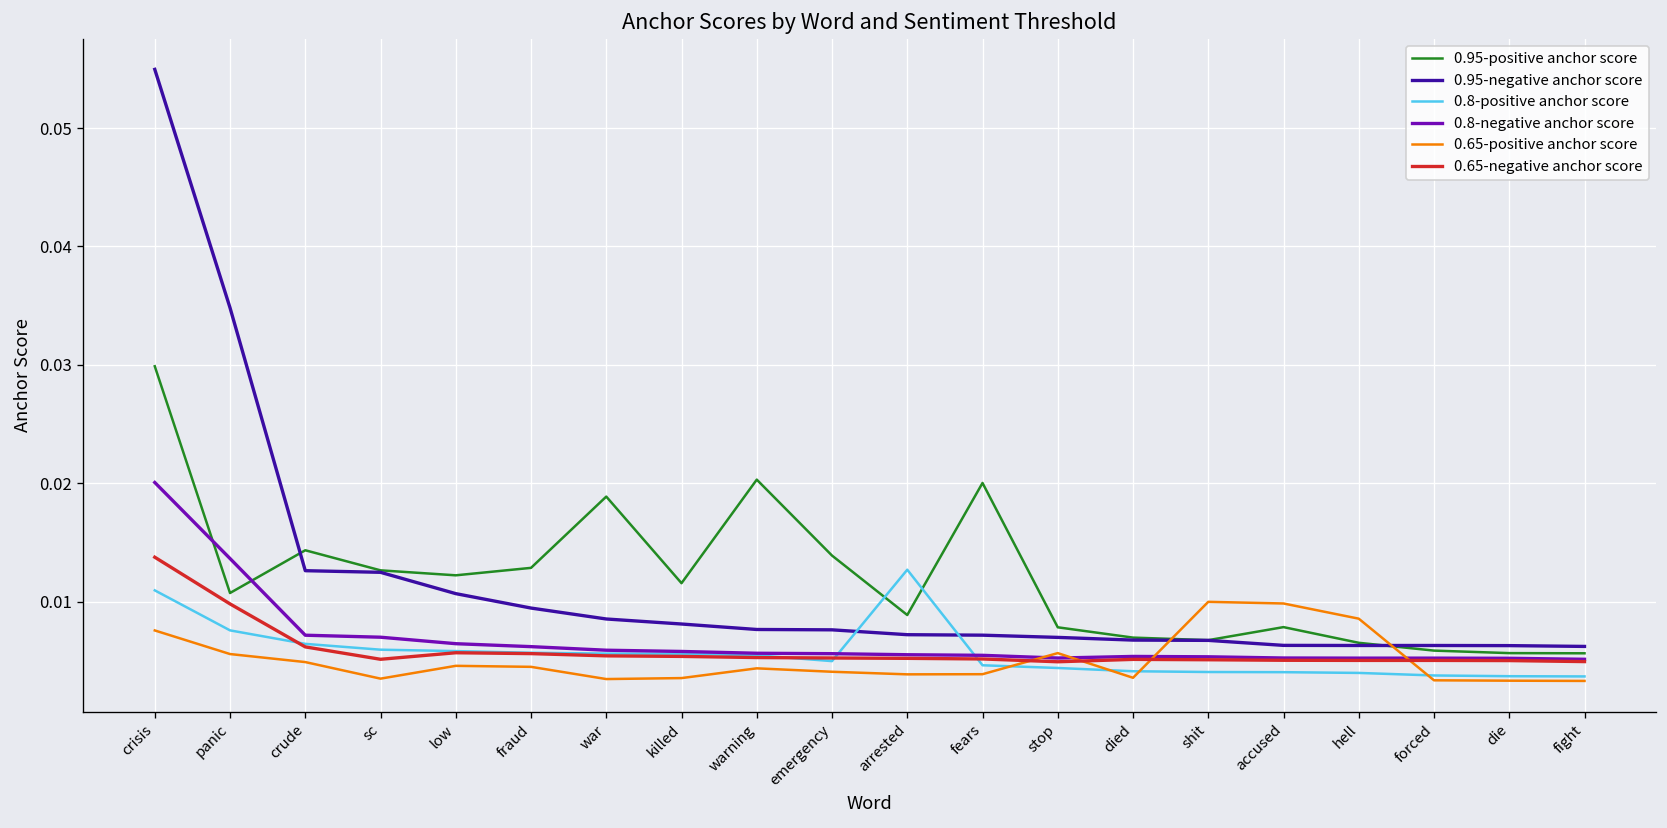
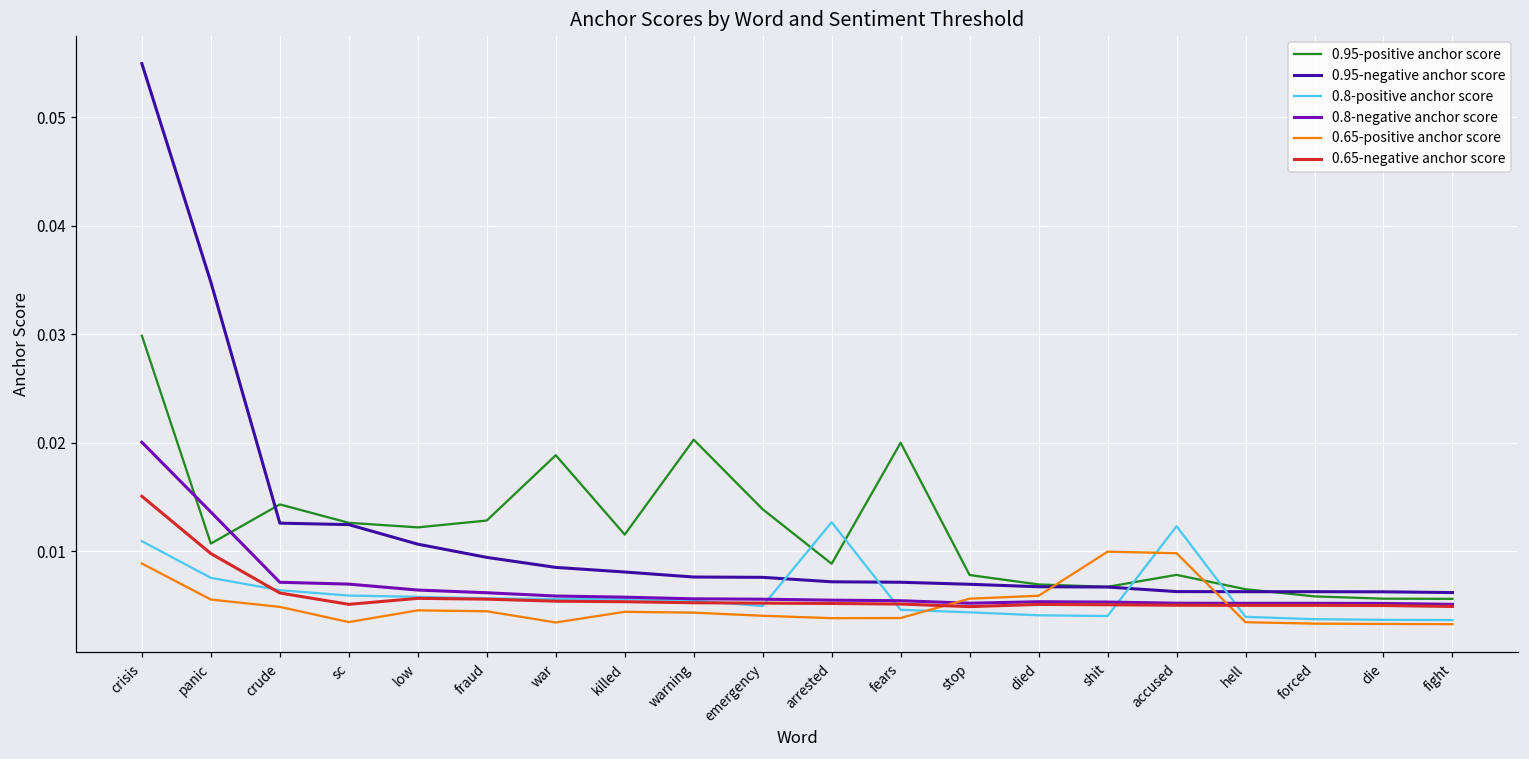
0.65-positive anchor score, crisis: 0.008 -> 0.009
0.65-negative anchor score, crisis: 0.014 -> 0.015
0.65-positive anchor score, killed: 0.0035 -> 0.0044
0.65-positive anchor score, died: 0.004 -> 0.006
0.8-positive anchor score, accused: 0.004 -> 0.012
0.65-positive anchor score, hell: 0.009 -> 0.003
